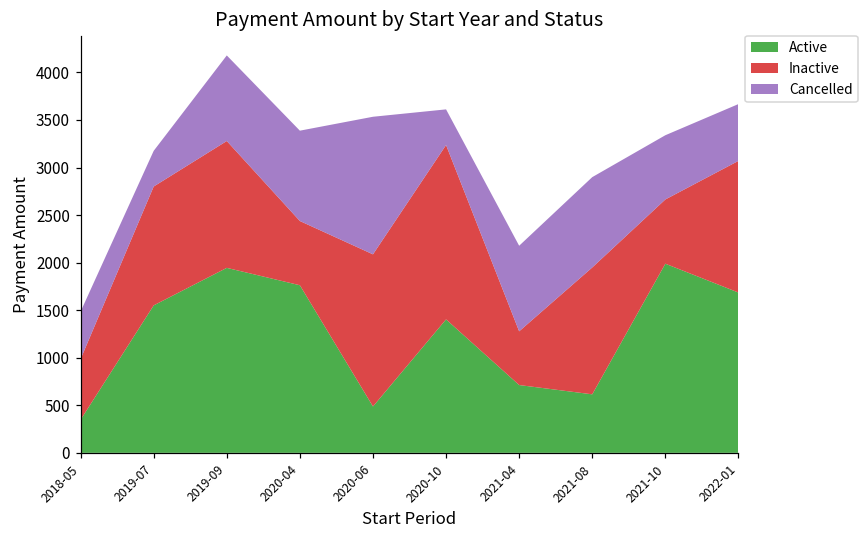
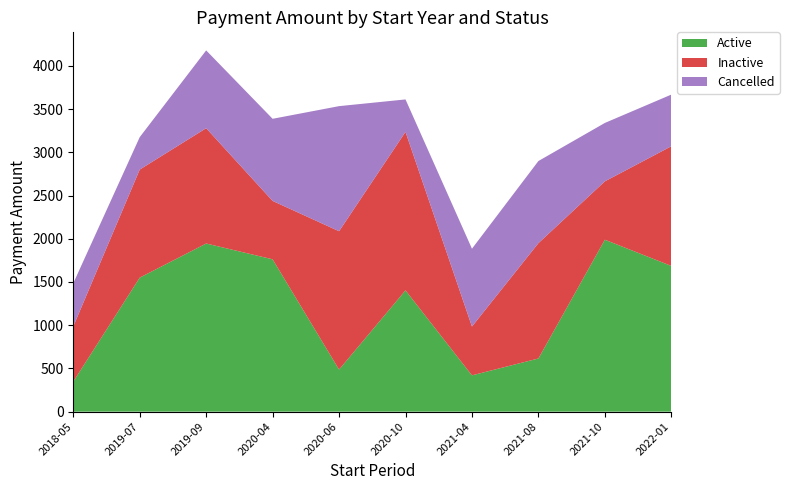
Active, 2021-04: 700 -> 400
